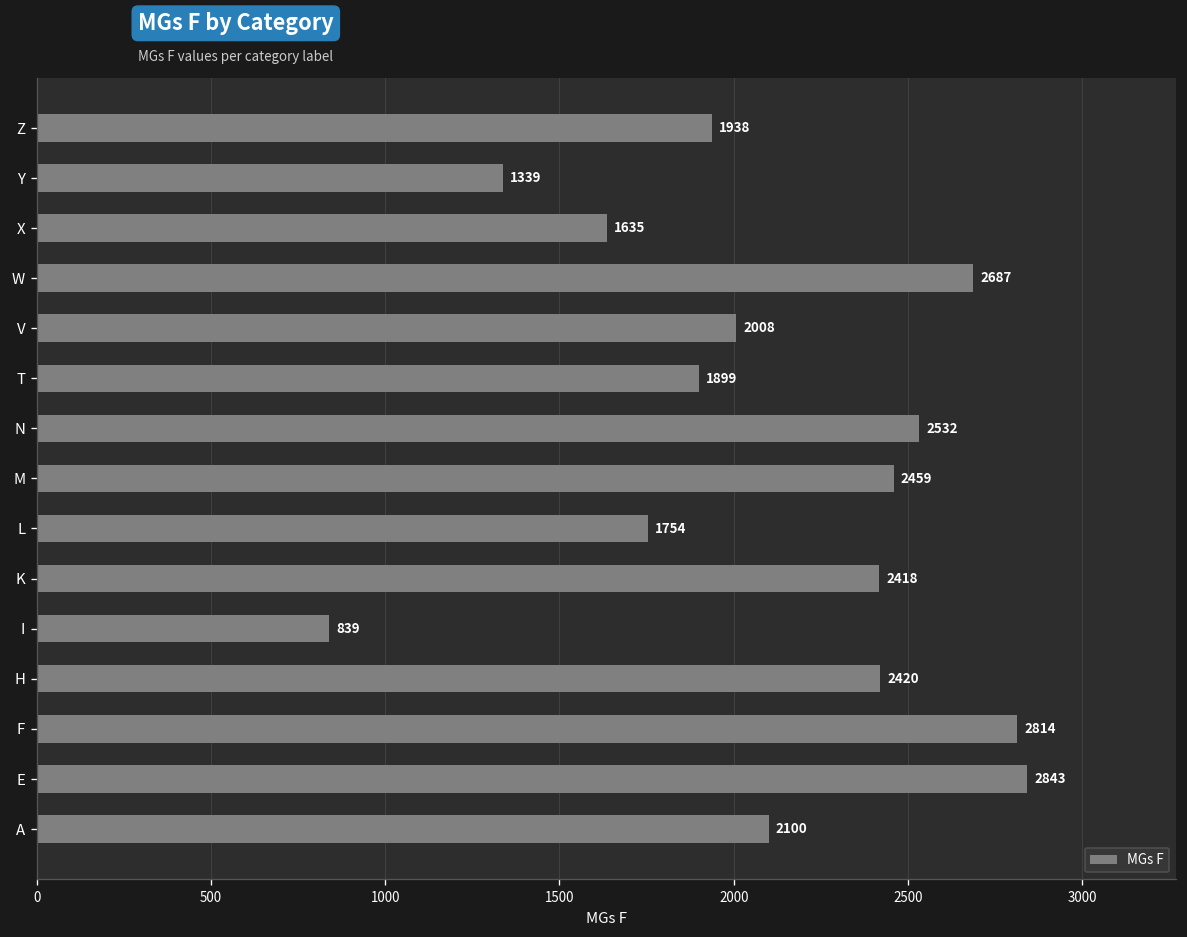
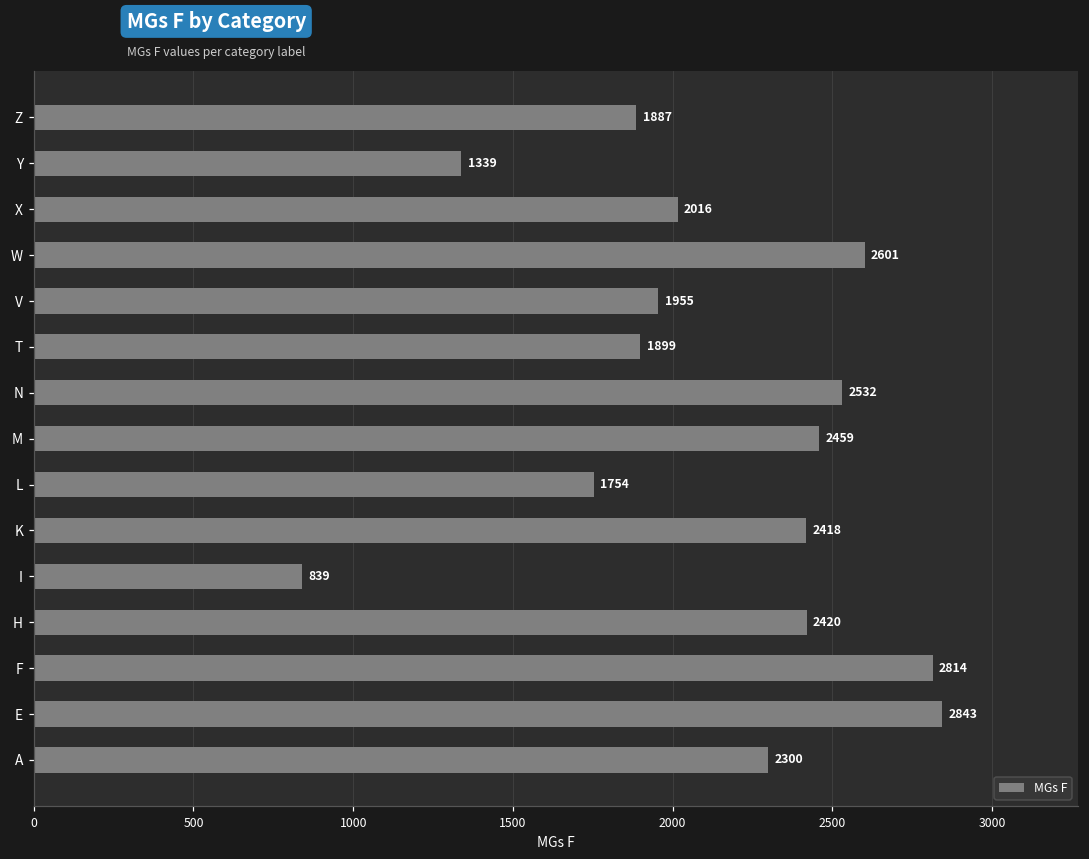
Z: 1938 -> 1887
X: 1635 -> 2016
W: 2687 -> 2601
V: 2008 -> 1955
A: 2100 -> 2300
